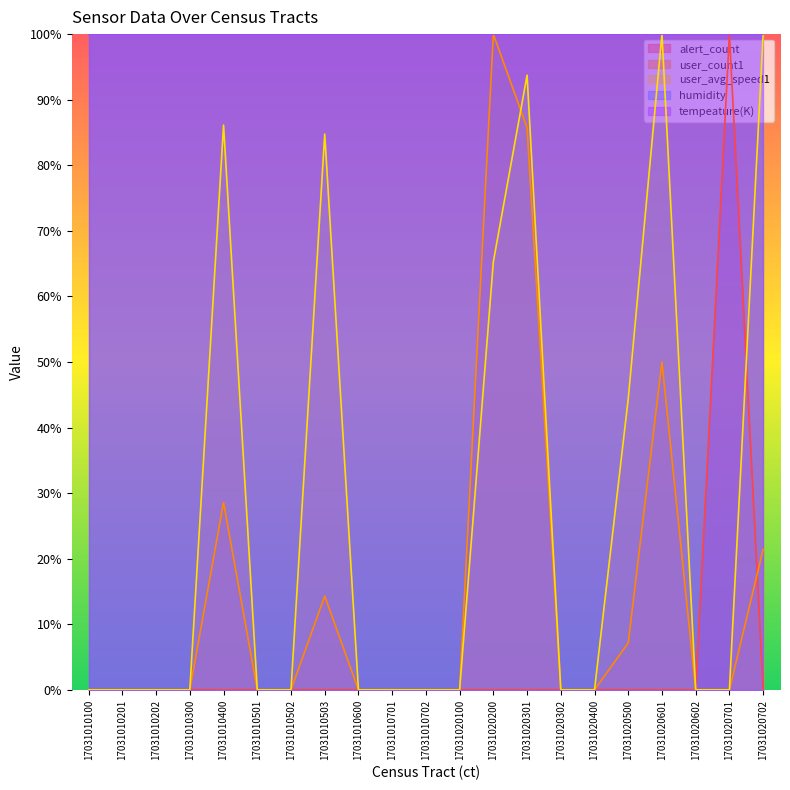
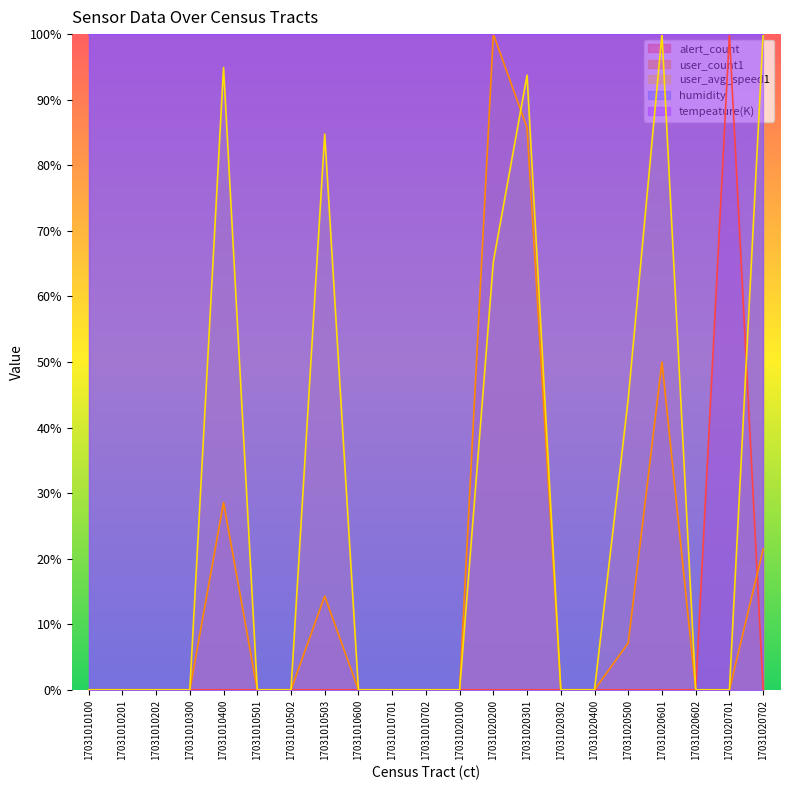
user_avg_speed1, 17031010400: 86% -> 95%
